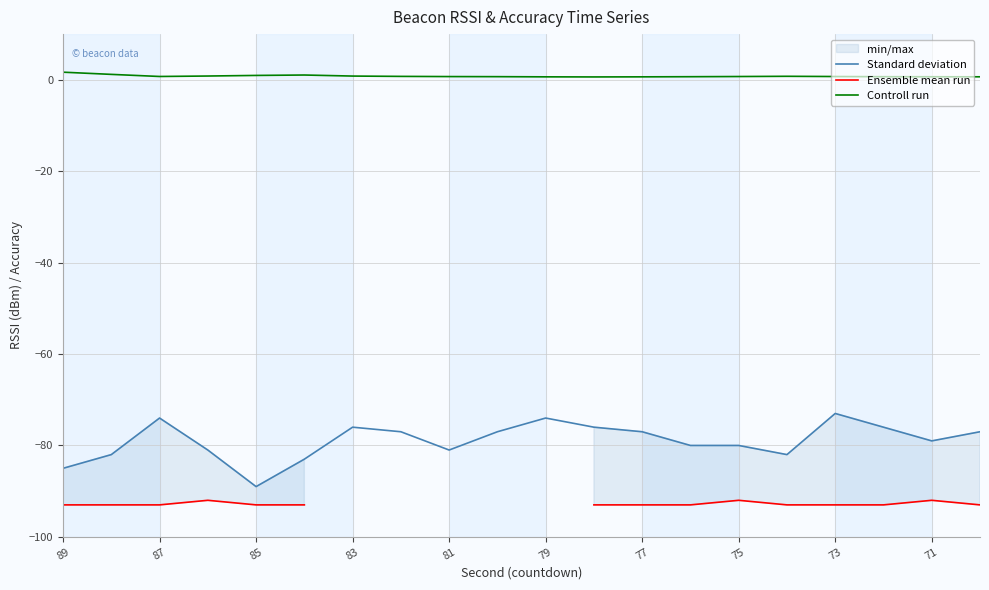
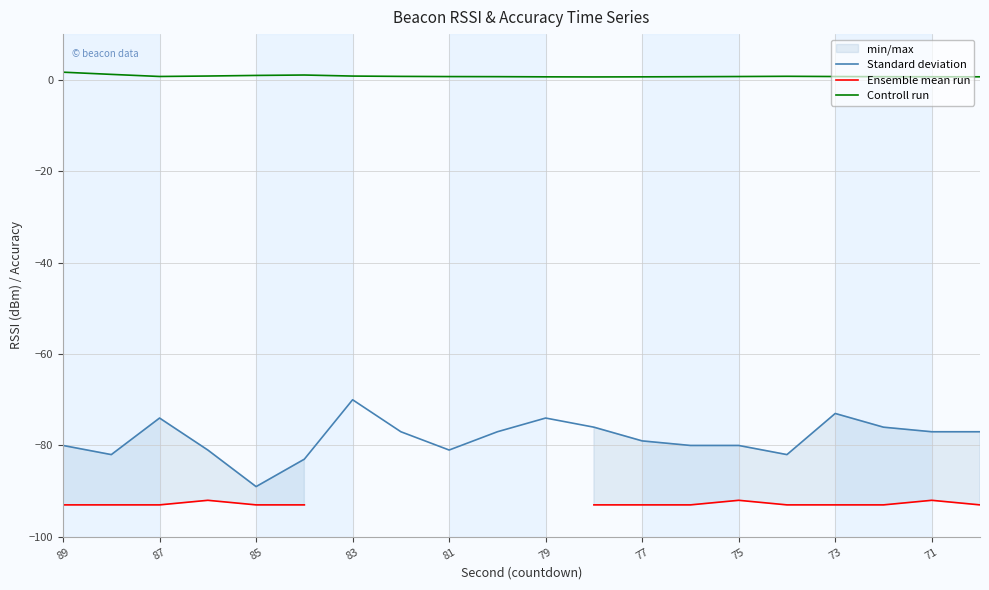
Standard deviation, 89: -85 -> -80
Standard deviation, 83: -76 -> -70
Standard deviation, 77: -77 -> -79
Standard deviation, 71: -79 -> -77
